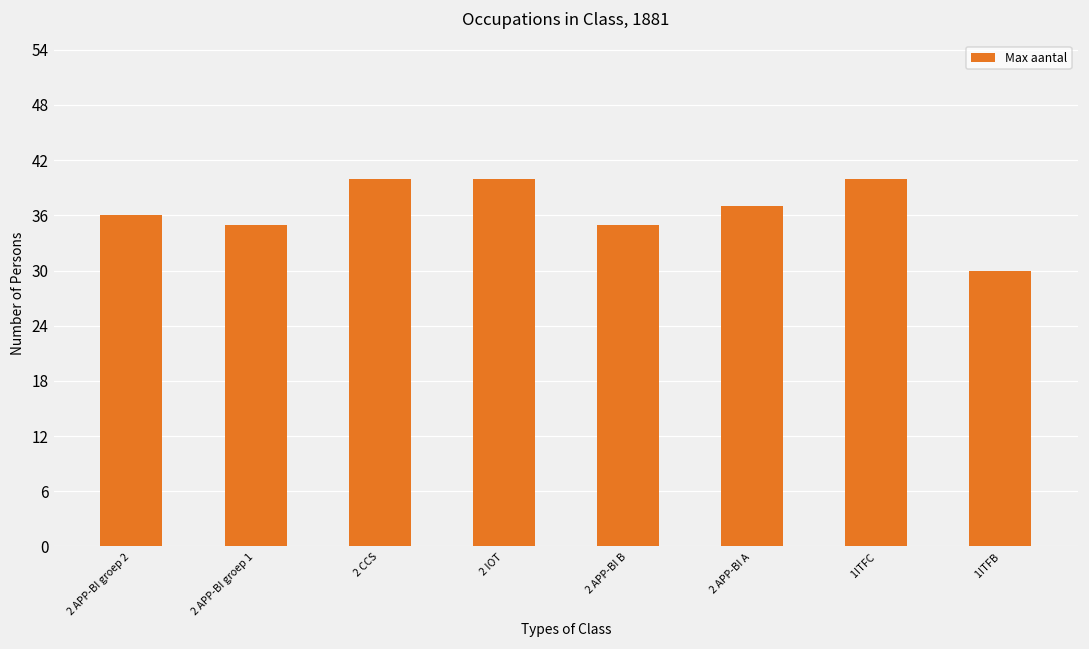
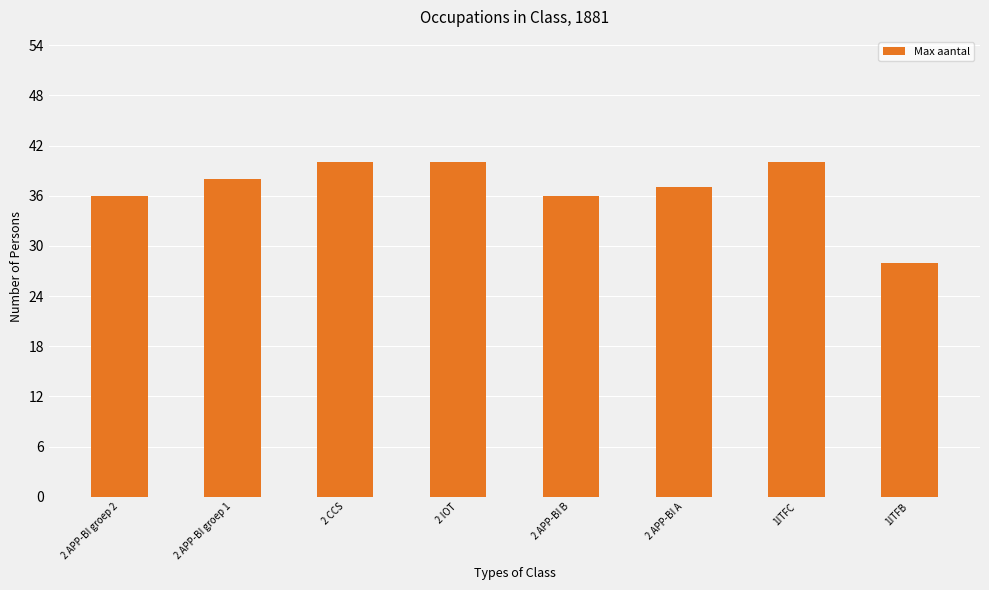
2 APP-BI groep 1: 35 -> 38
2 APP-BI B: 35 -> 36
1ITFB: 30 -> 28
